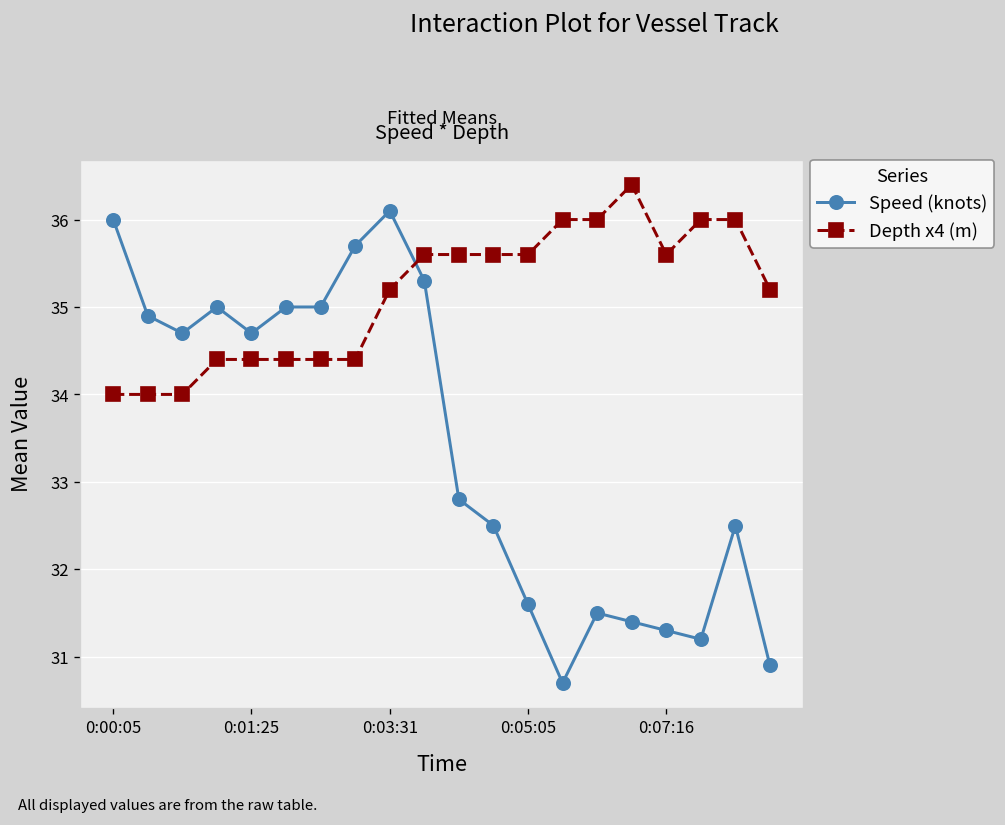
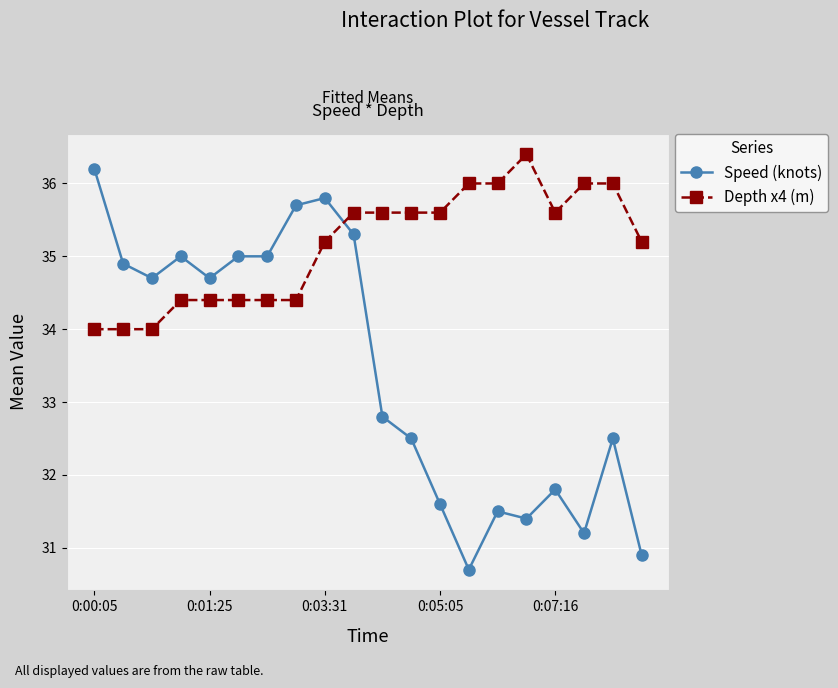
Speed (knots), 0:00:05: 36.0 -> 36.2
Speed (knots), 0:03:31: 36.1 -> 35.8
Speed (knots), 0:07:16: 31.3 -> 31.8
